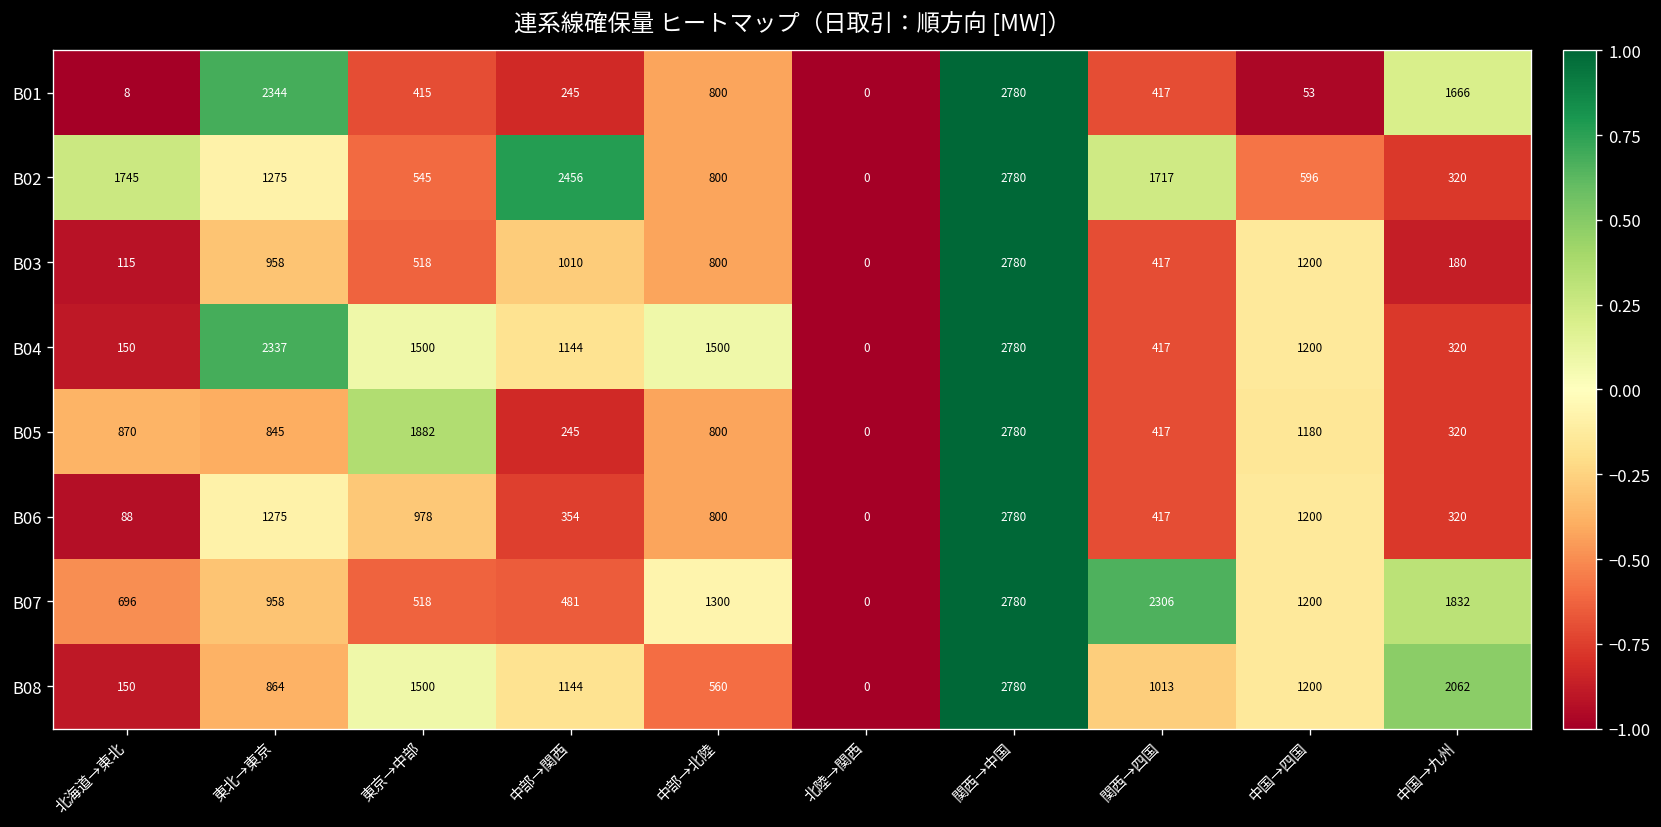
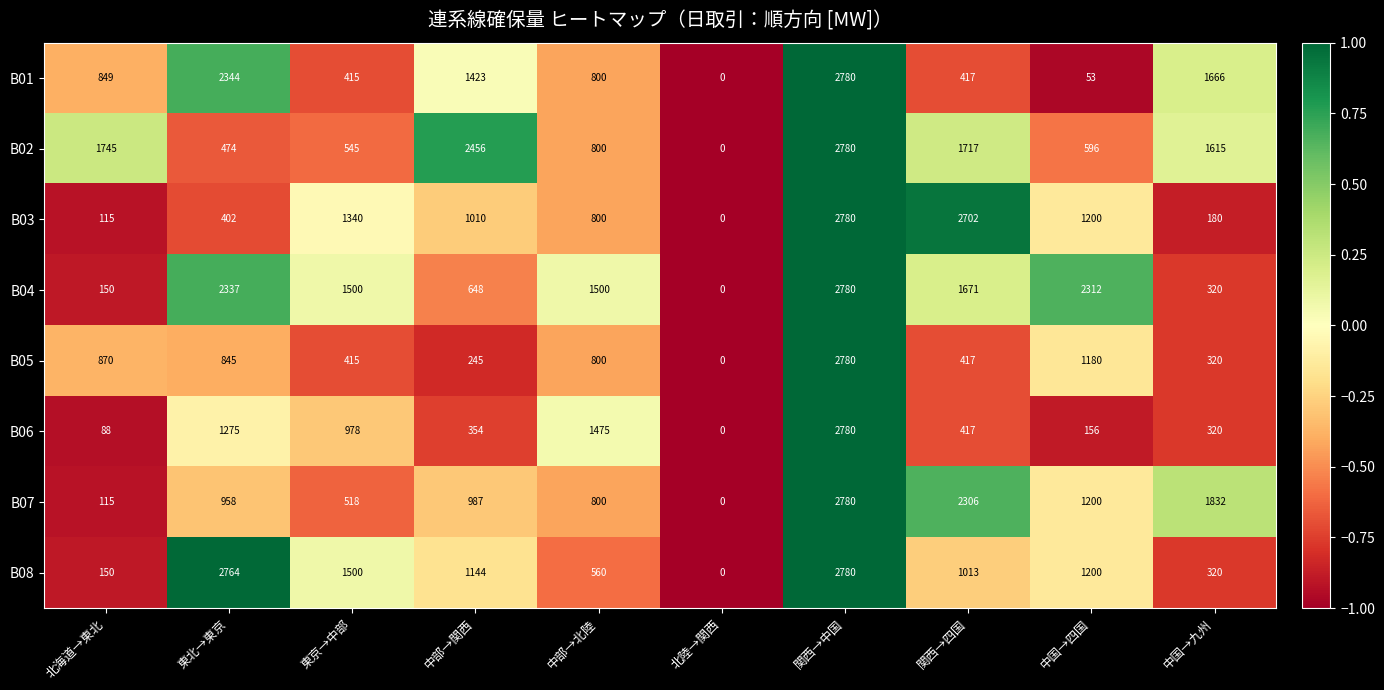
B01, 北海道→東北: 8 -> 849
B01, 中部→関西: 245 -> 1423
B02, 東北→東京: 1275 -> 474
B02, 中国→九州: 320 -> 1615
B03, 東北→東京: 958 -> 402
B03, 東京→中部: 518 -> 1340
B03, 関西→四国: 417 -> 2702
B04, 中部→関西: 1144 -> 648
B04, 関西→四国: 417 -> 1671
B04, 中国→四国: 1200 -> 2312
B05, 東京→中部: 1882 -> 415
B06, 中部→北陸: 800 -> 1475
B06, 中国→四国: 1200 -> 156
B07, 北海道→東北: 696 -> 115
B07, 中部→関西: 481 -> 987
B07, 中部→北陸: 1300 -> 800
B08, 東北→東京: 864 -> 2764
B08, 中国→九州: 2062 -> 320
